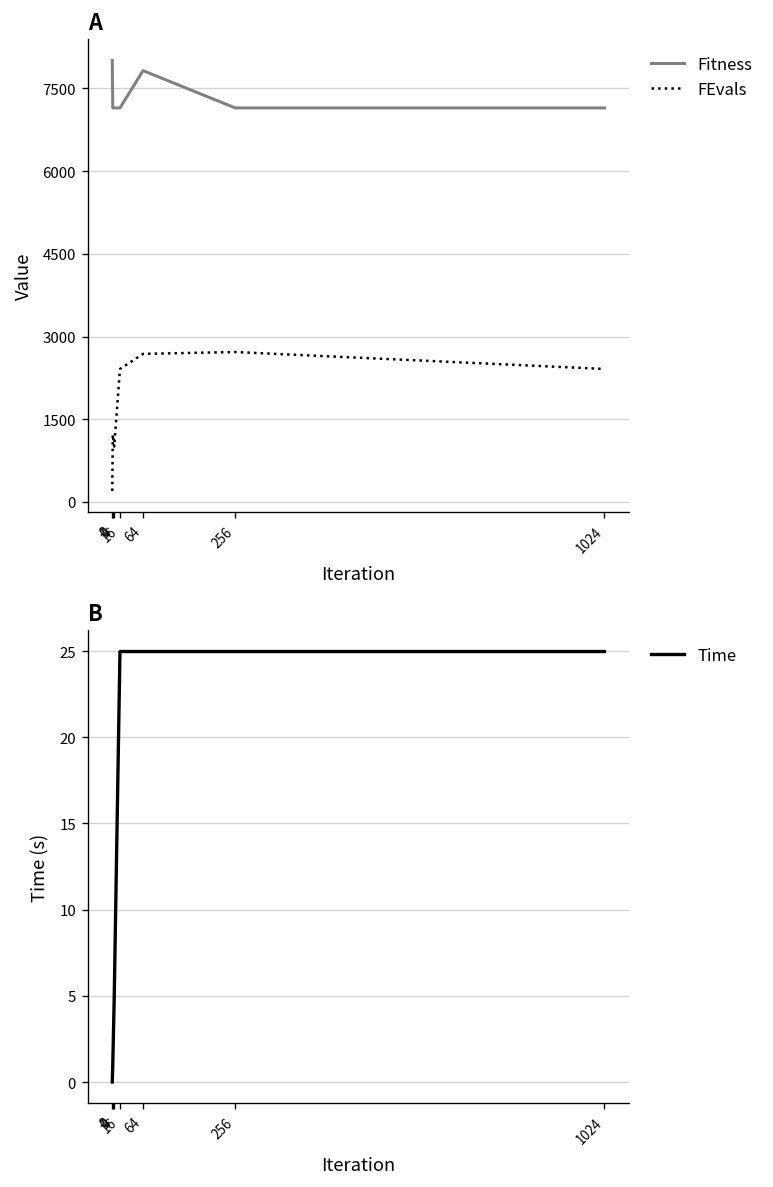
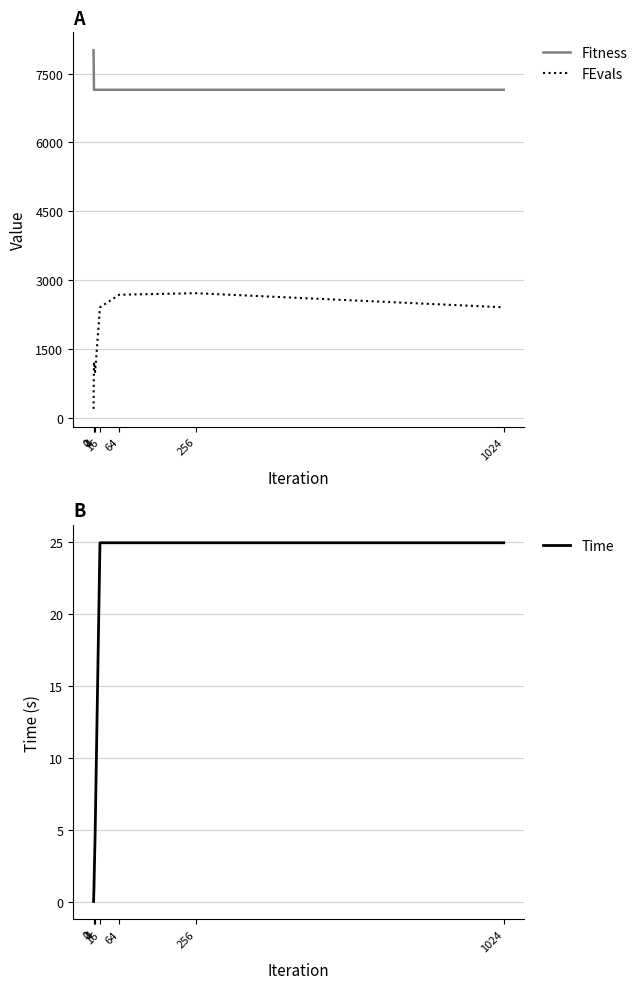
A, Fitness, 64: 7800 -> 7100
